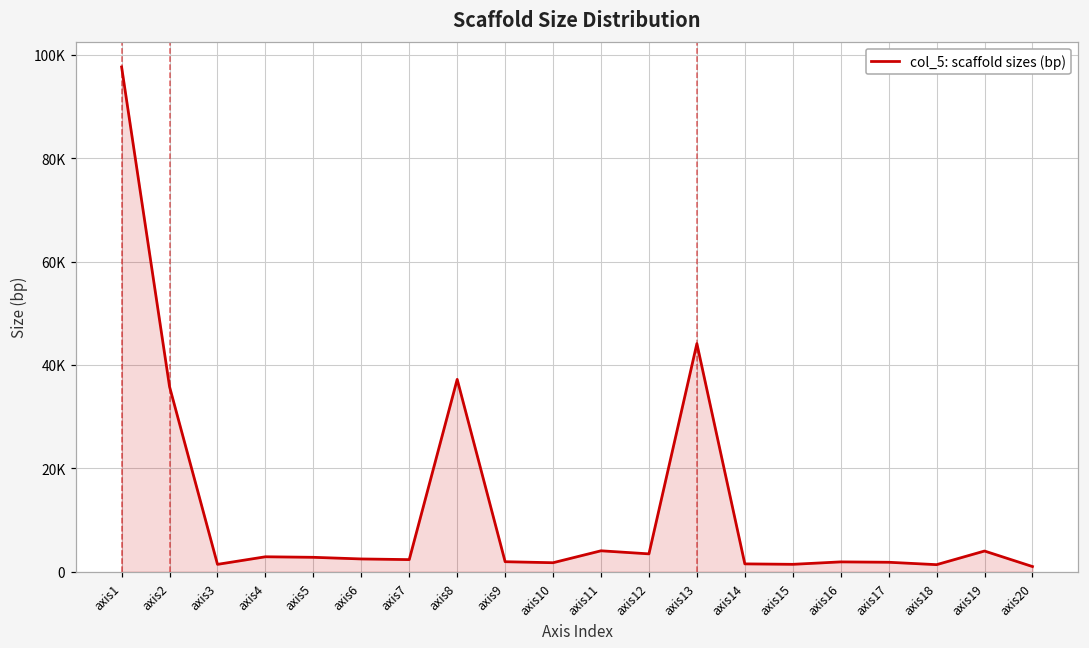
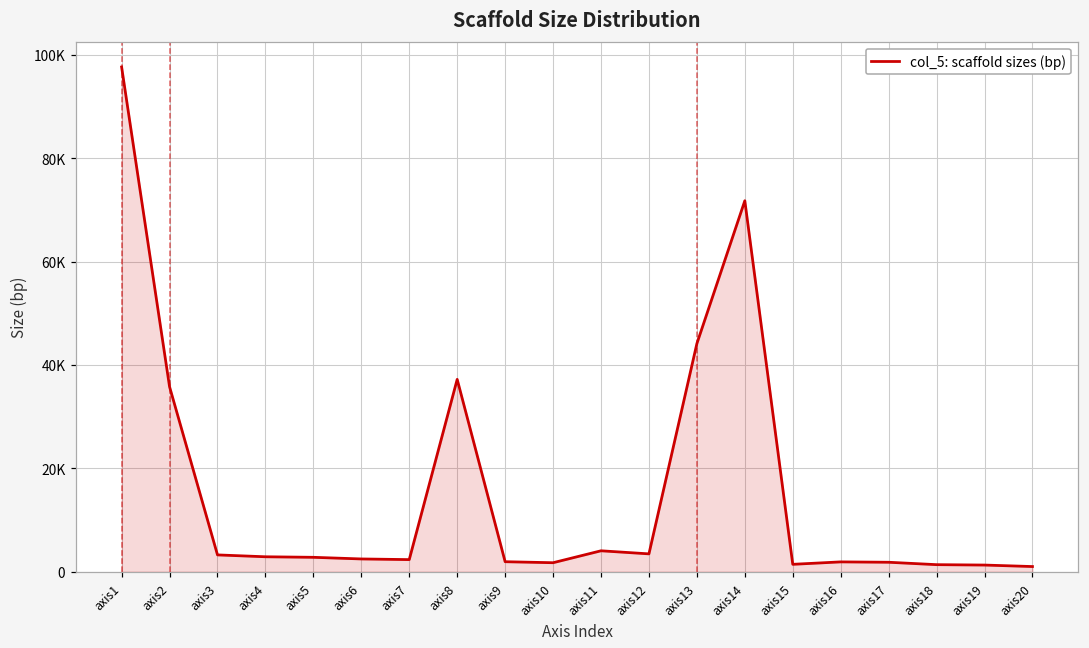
axis3: 1000 -> 3000
axis14: 2000 -> 72000
axis19: 4000 -> 1000
